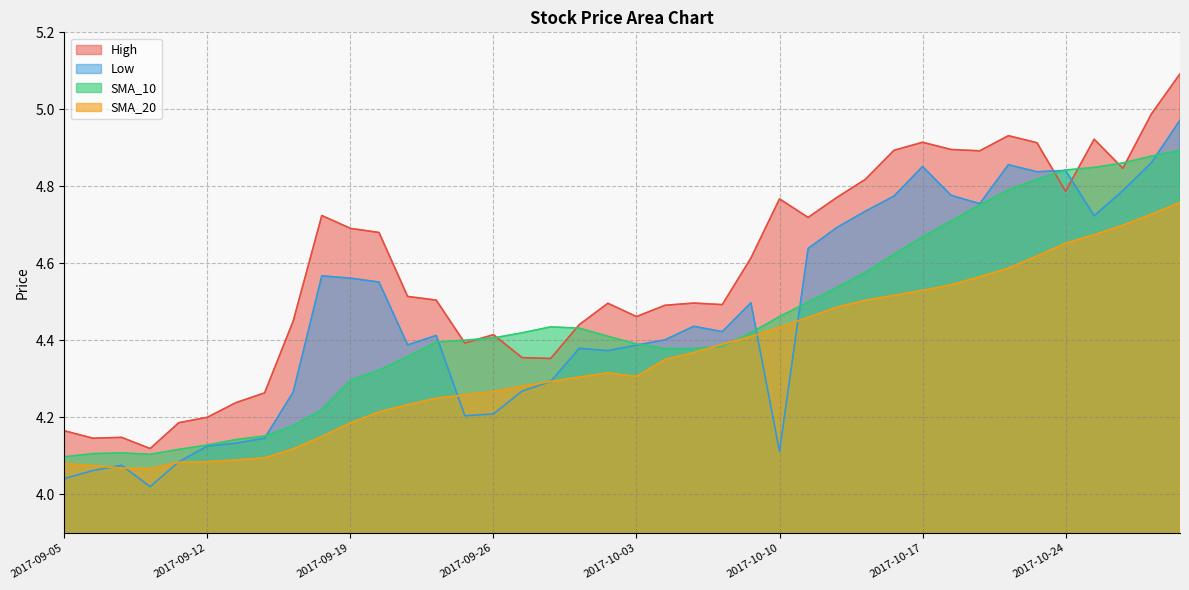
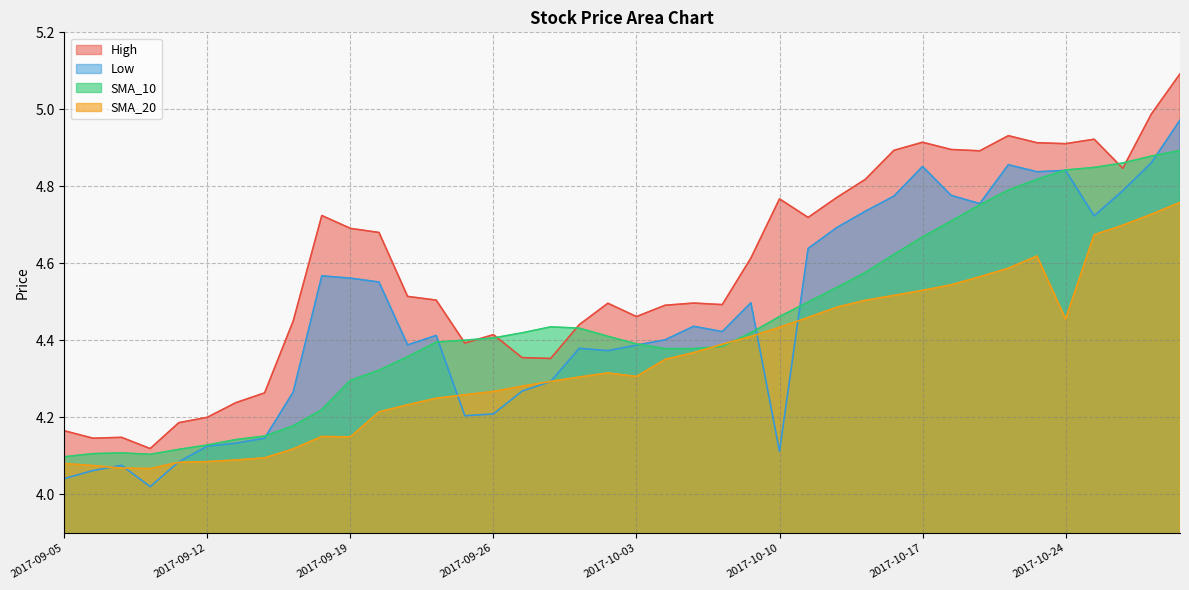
SMA_20, 2017-09-19: 4.19 -> 4.15
High, 2017-10-24: 4.79 -> 4.91
SMA_20, 2017-10-24: 4.65 -> 4.46
